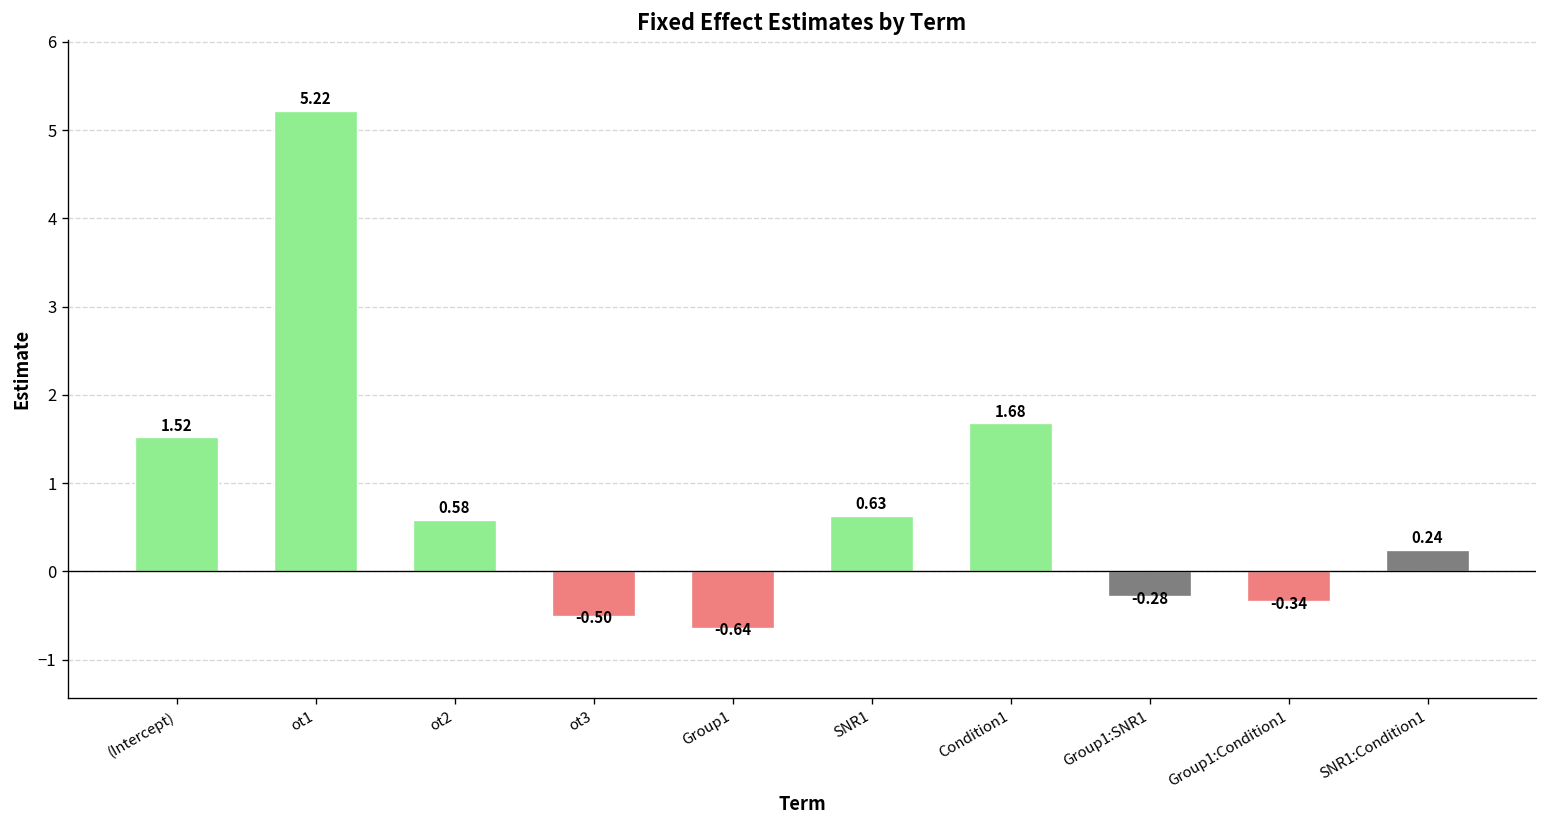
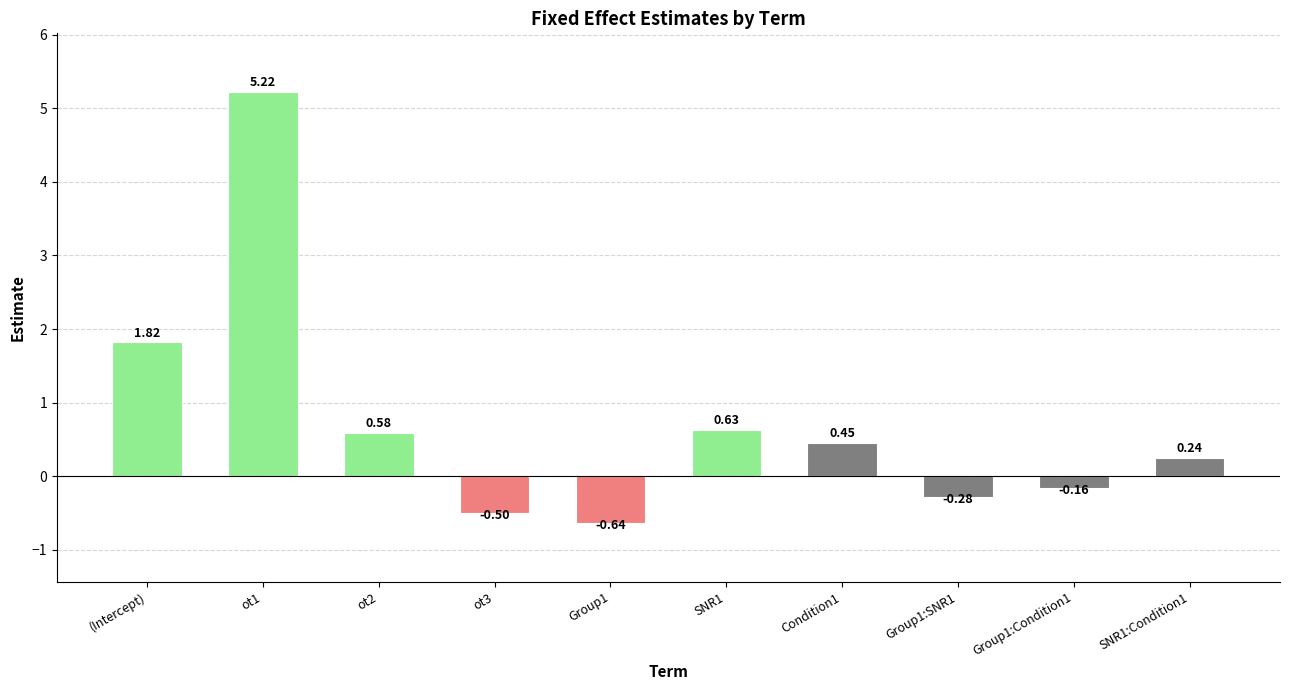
(Intercept): 1.52 -> 1.82
Condition1: 1.68 -> 0.45
Group1:Condition1: -0.34 -> -0.16
